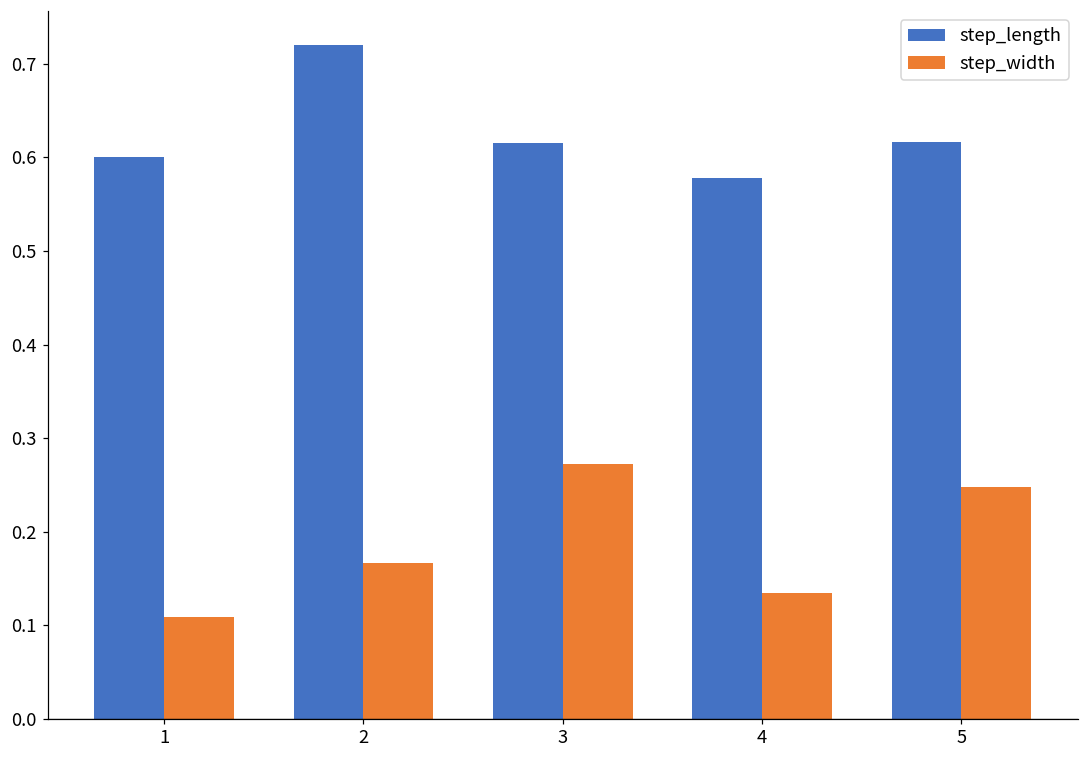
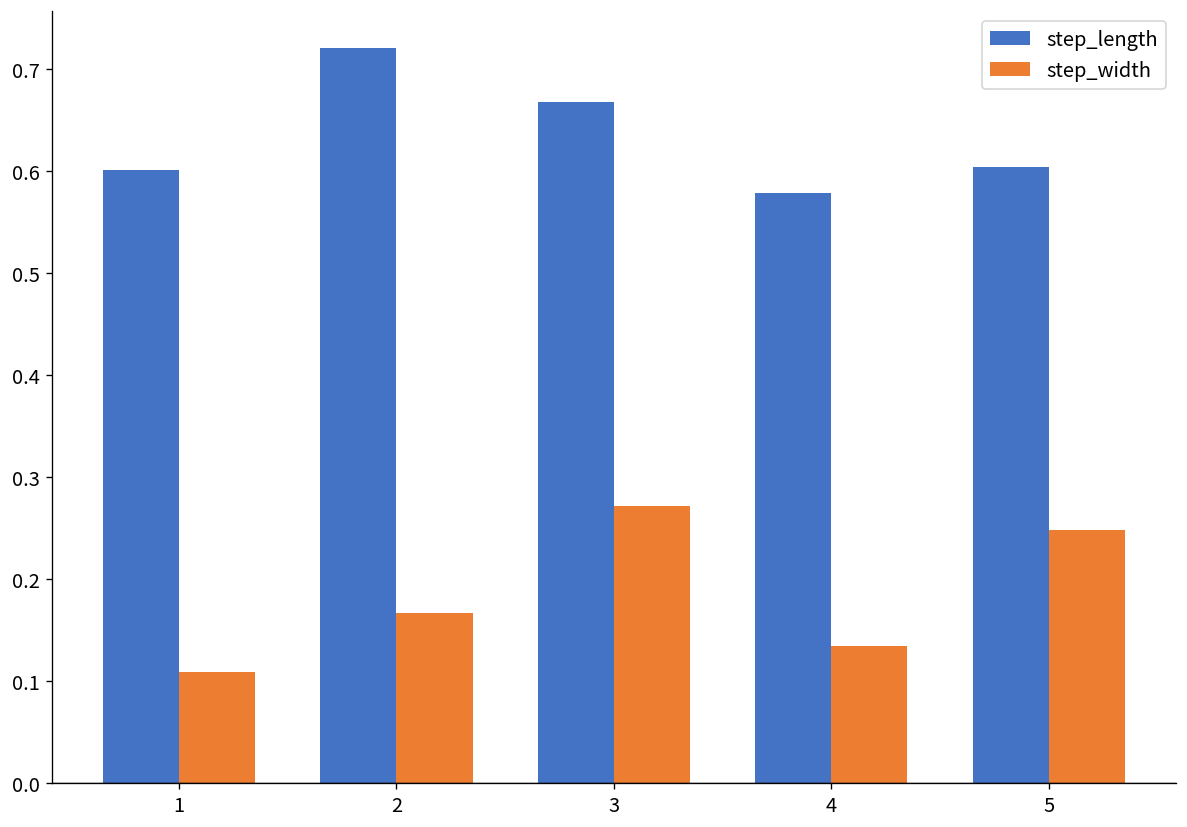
step_length, 3: 0.62 -> 0.67
step_length, 5: 0.62 -> 0.60
